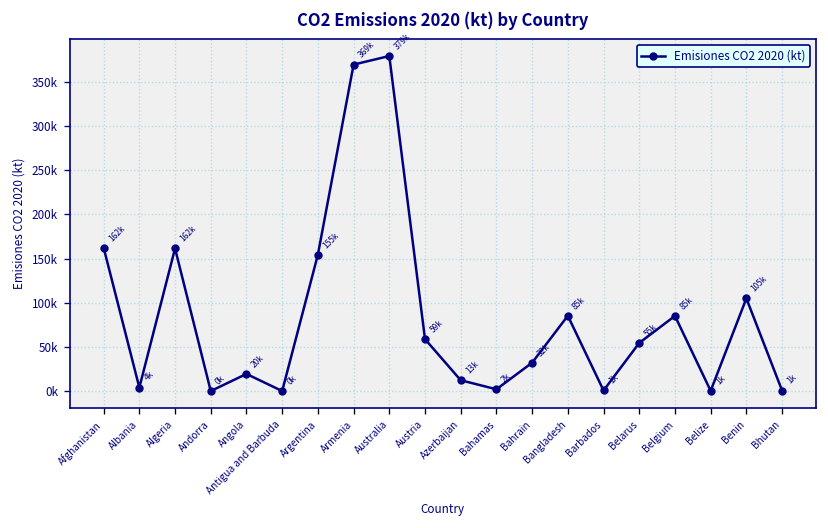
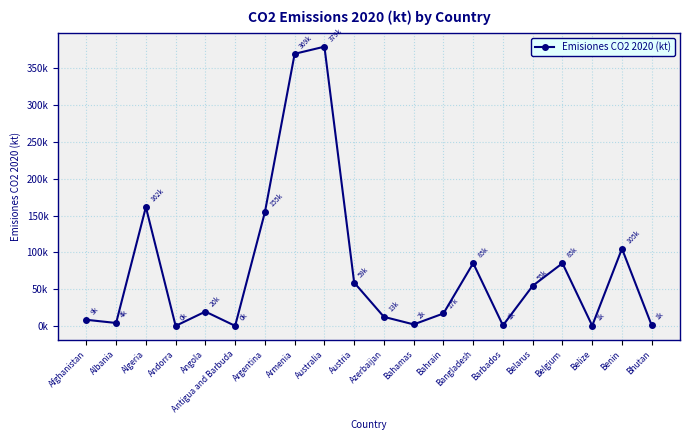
Afghanistan: 162k -> 9k
Bahrain: 32k -> 17k
